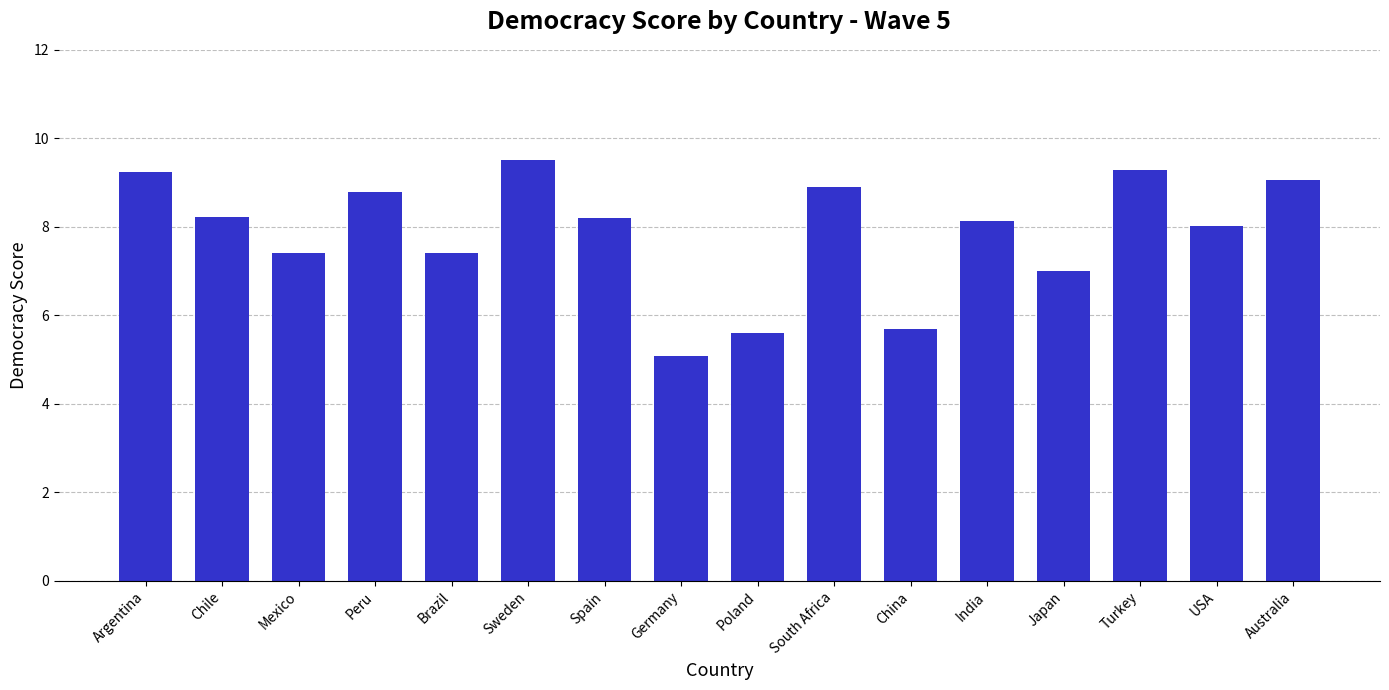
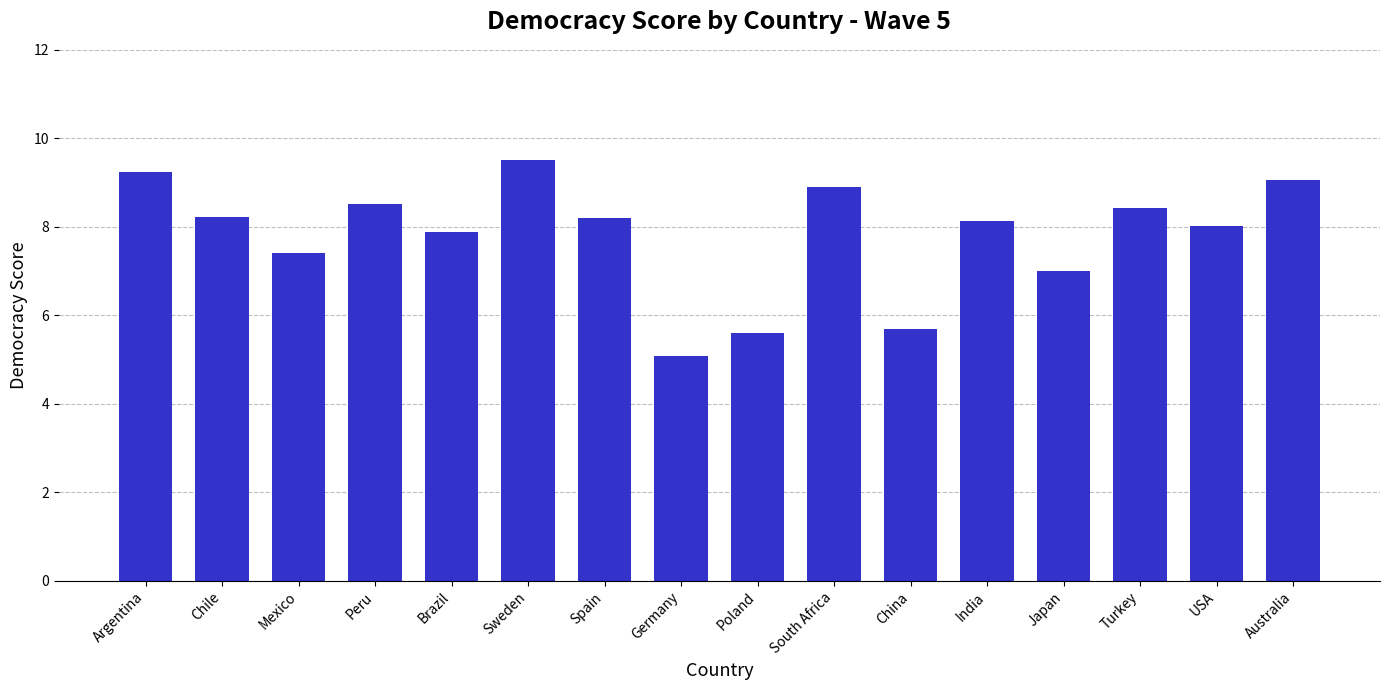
Peru: 8.8 -> 8.5
Brazil: 7.4 -> 7.9
Turkey: 9.3 -> 8.4
